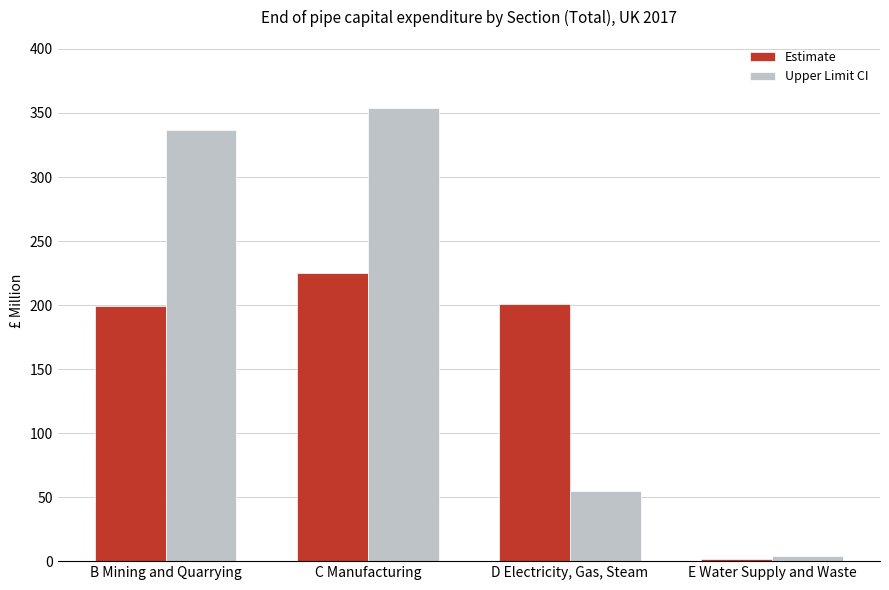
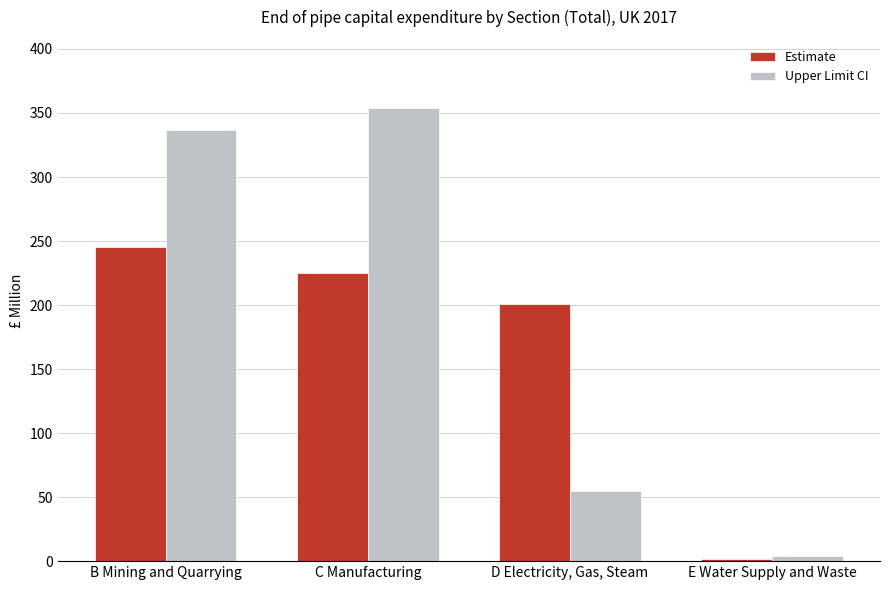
Estimate, B Mining and Quarrying: 199 -> 245
